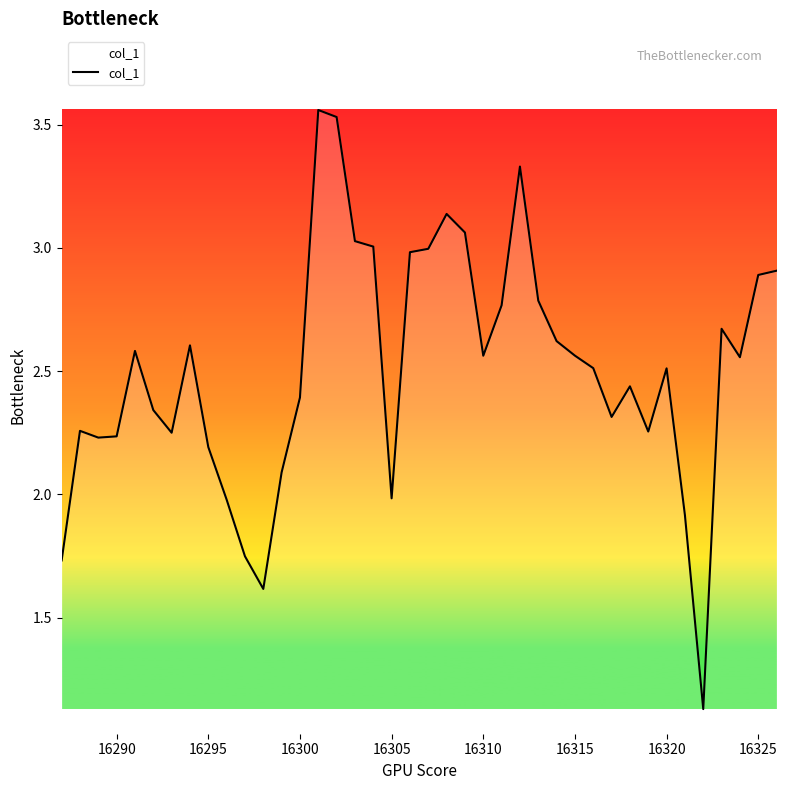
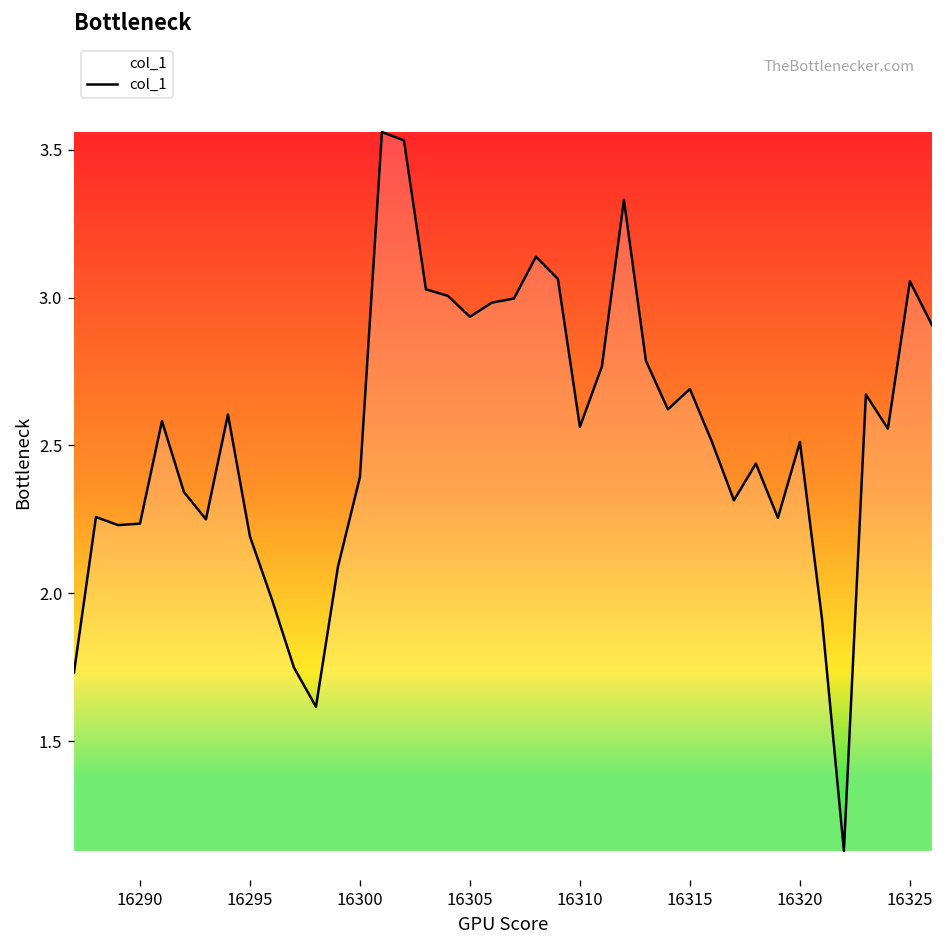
16305: 1.98 -> 2.93
16315: 2.56 -> 2.69
16325: 2.89 -> 3.06
